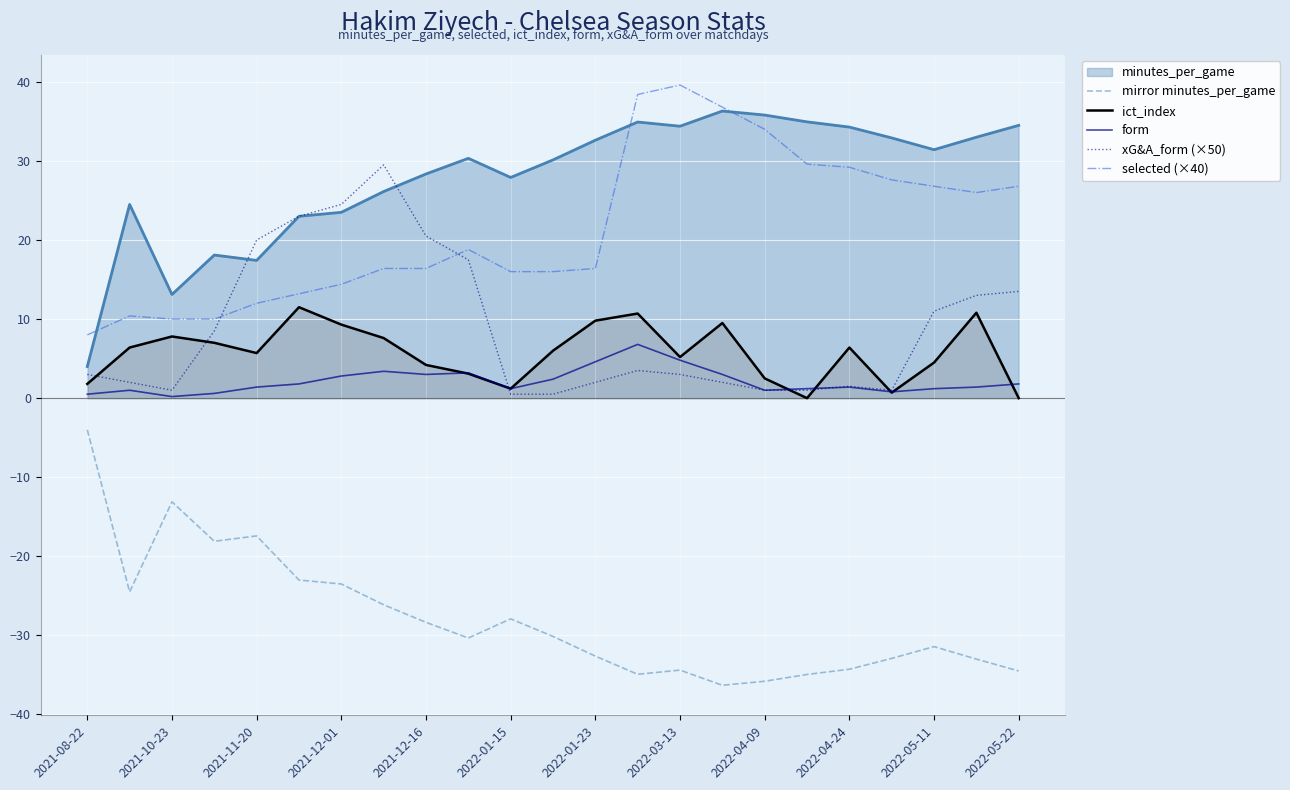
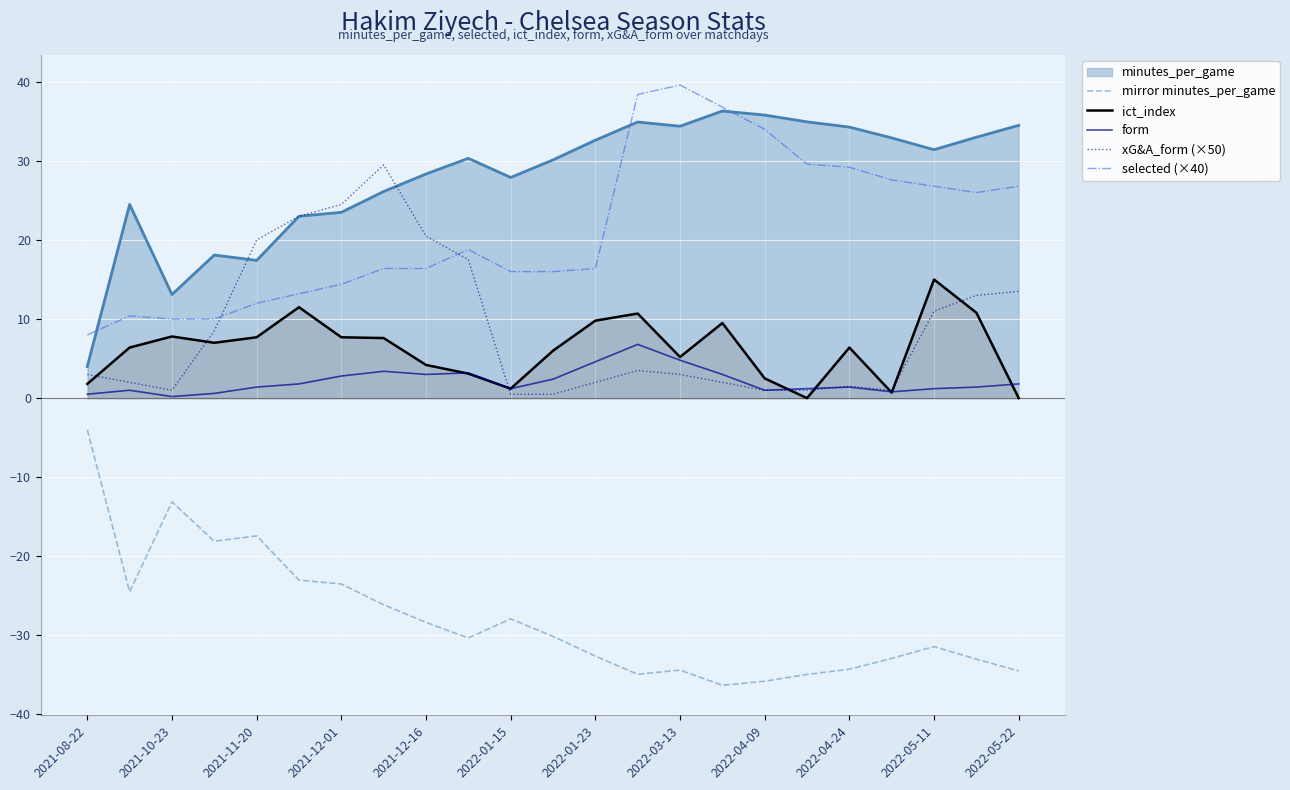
ict_index, 2021-11-20: 6 -> 8
ict_index, 2021-12-01: 9 -> 8
ict_index, 2022-05-11: 5 -> 15
